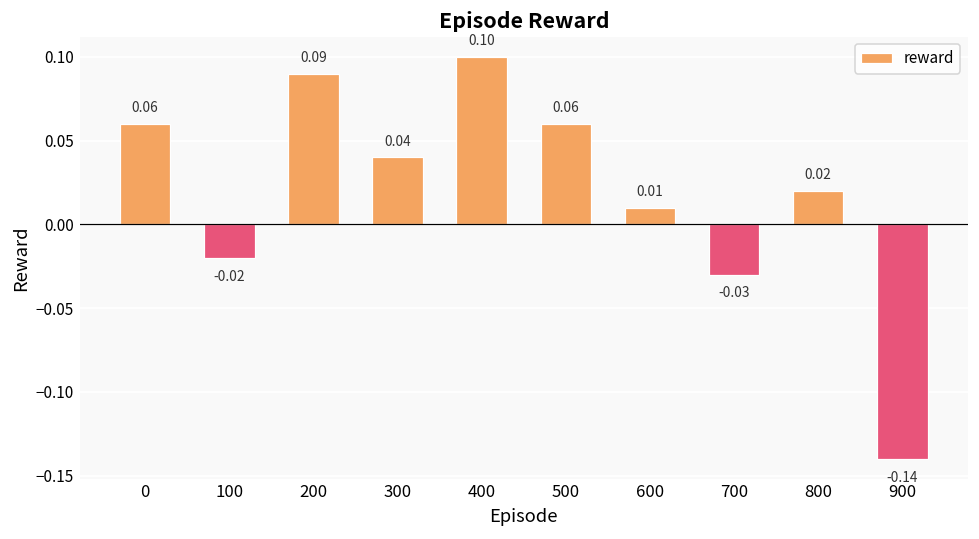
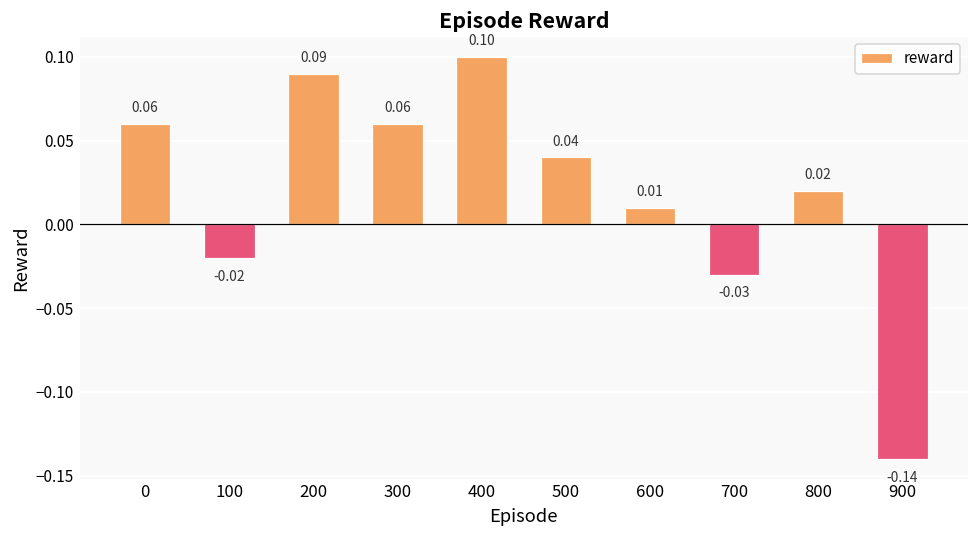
300: 0.04 -> 0.06
500: 0.06 -> 0.04
